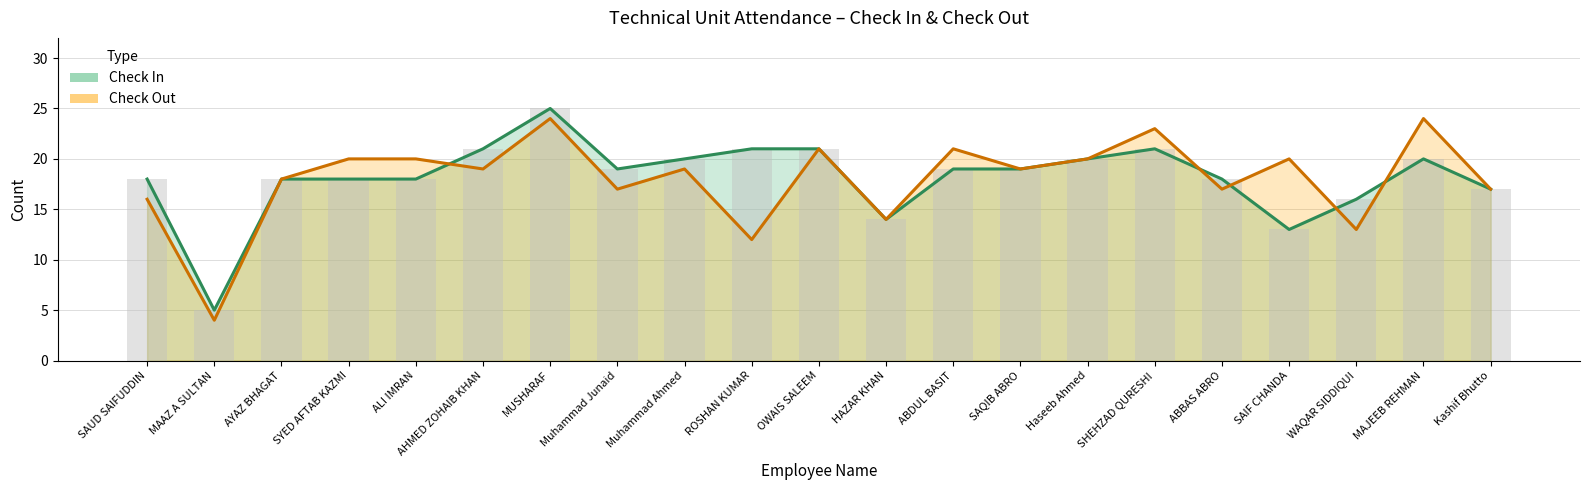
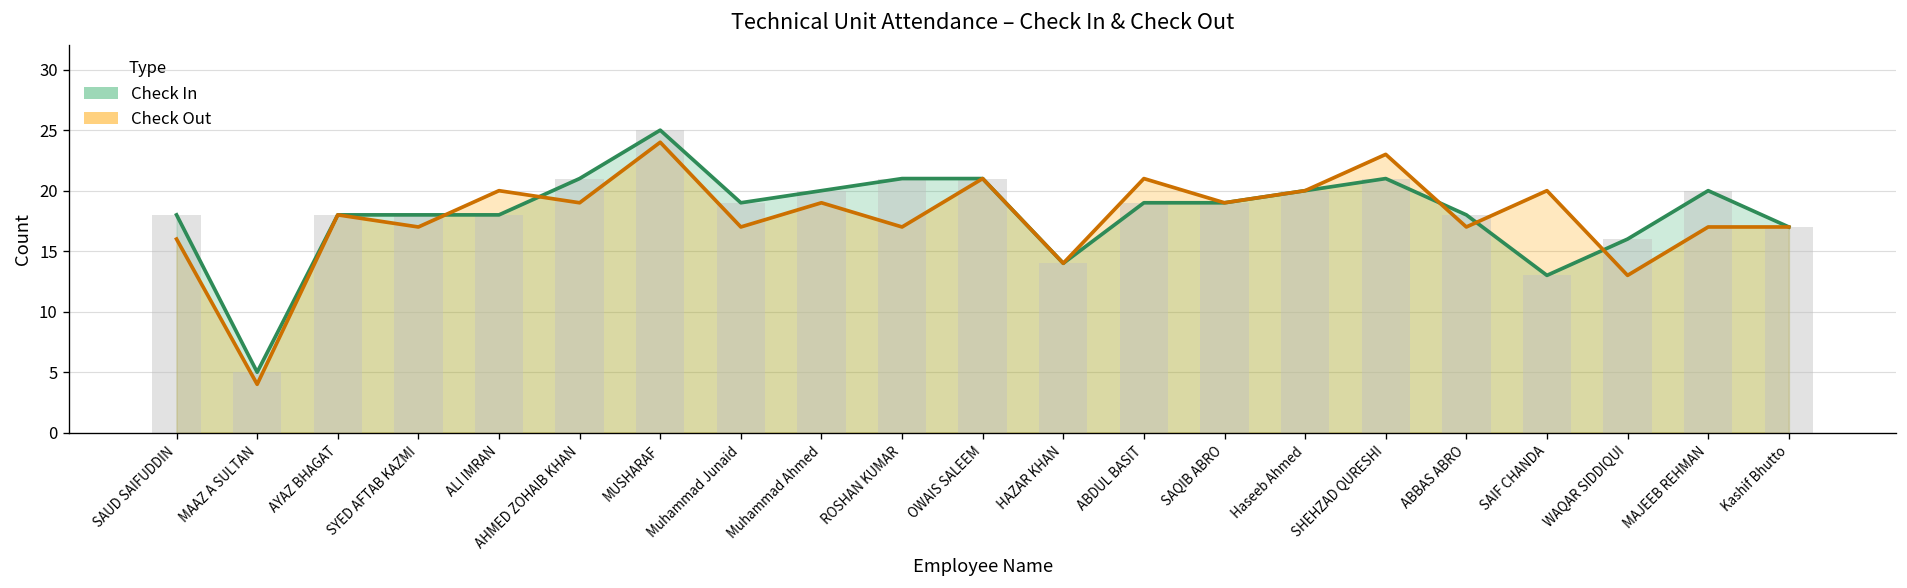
Check Out, SYED AFTAB KAZMI: 20 -> 17
Check Out, ROSHAN KUMAR: 12 -> 17
Check Out, MAJEEB REHMAN: 24 -> 17
